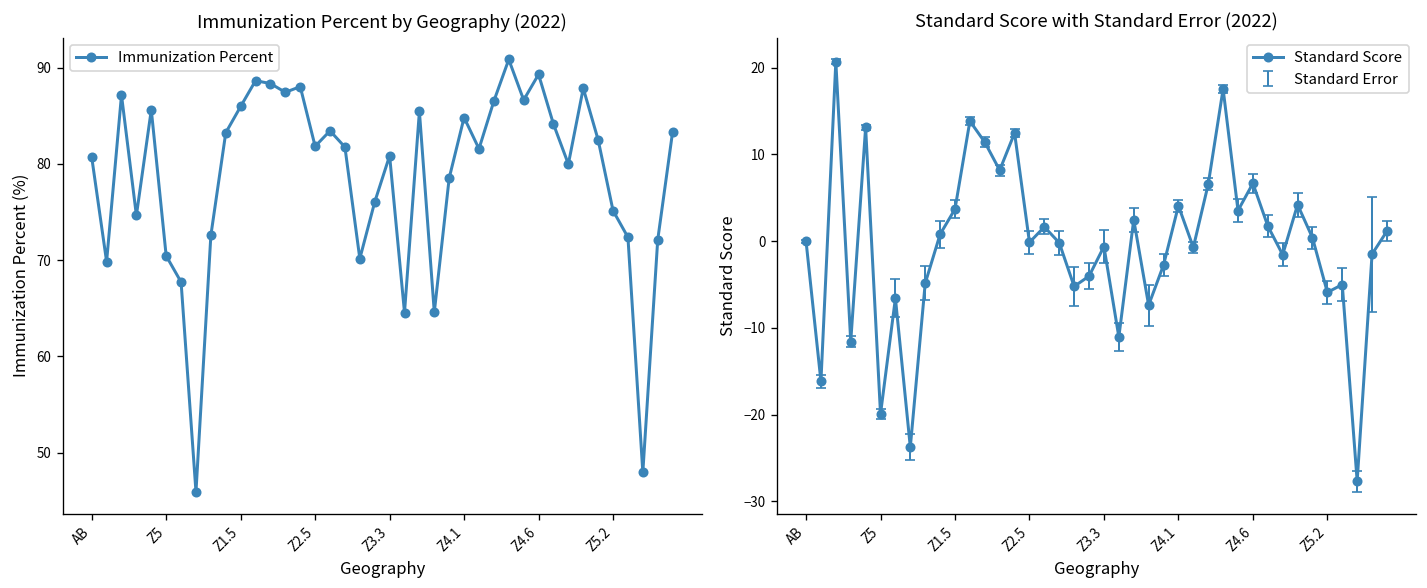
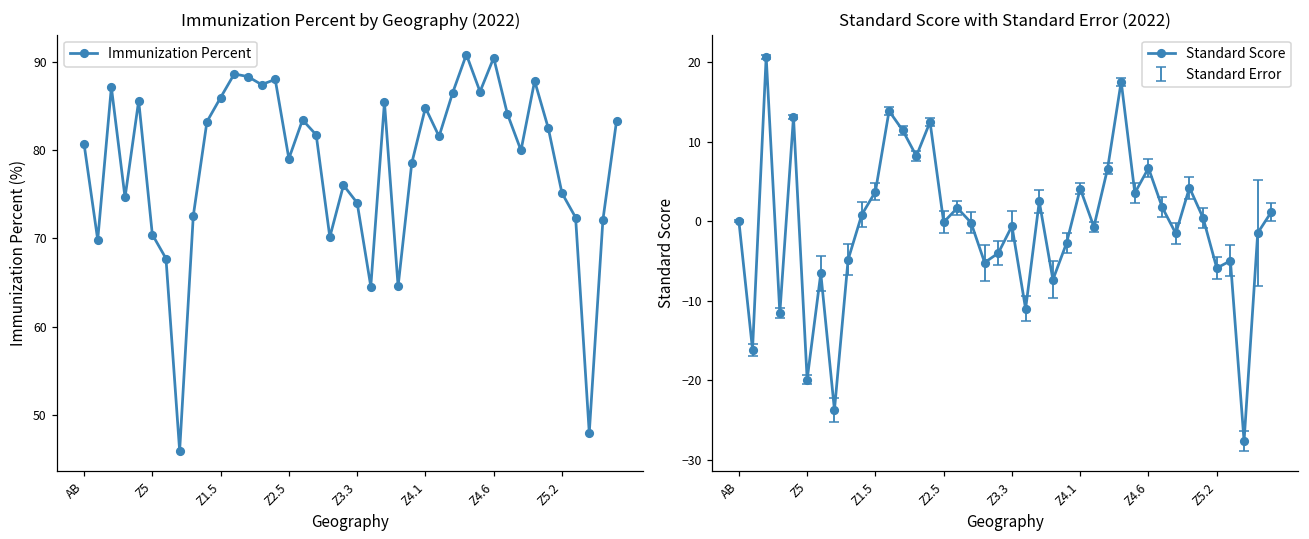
Immunization Percent by Geography (2022), Z2.5: 82 -> 79
Immunization Percent by Geography (2022), Z3.3: 81 -> 74
Immunization Percent by Geography (2022), Z4.6: 89 -> 90
